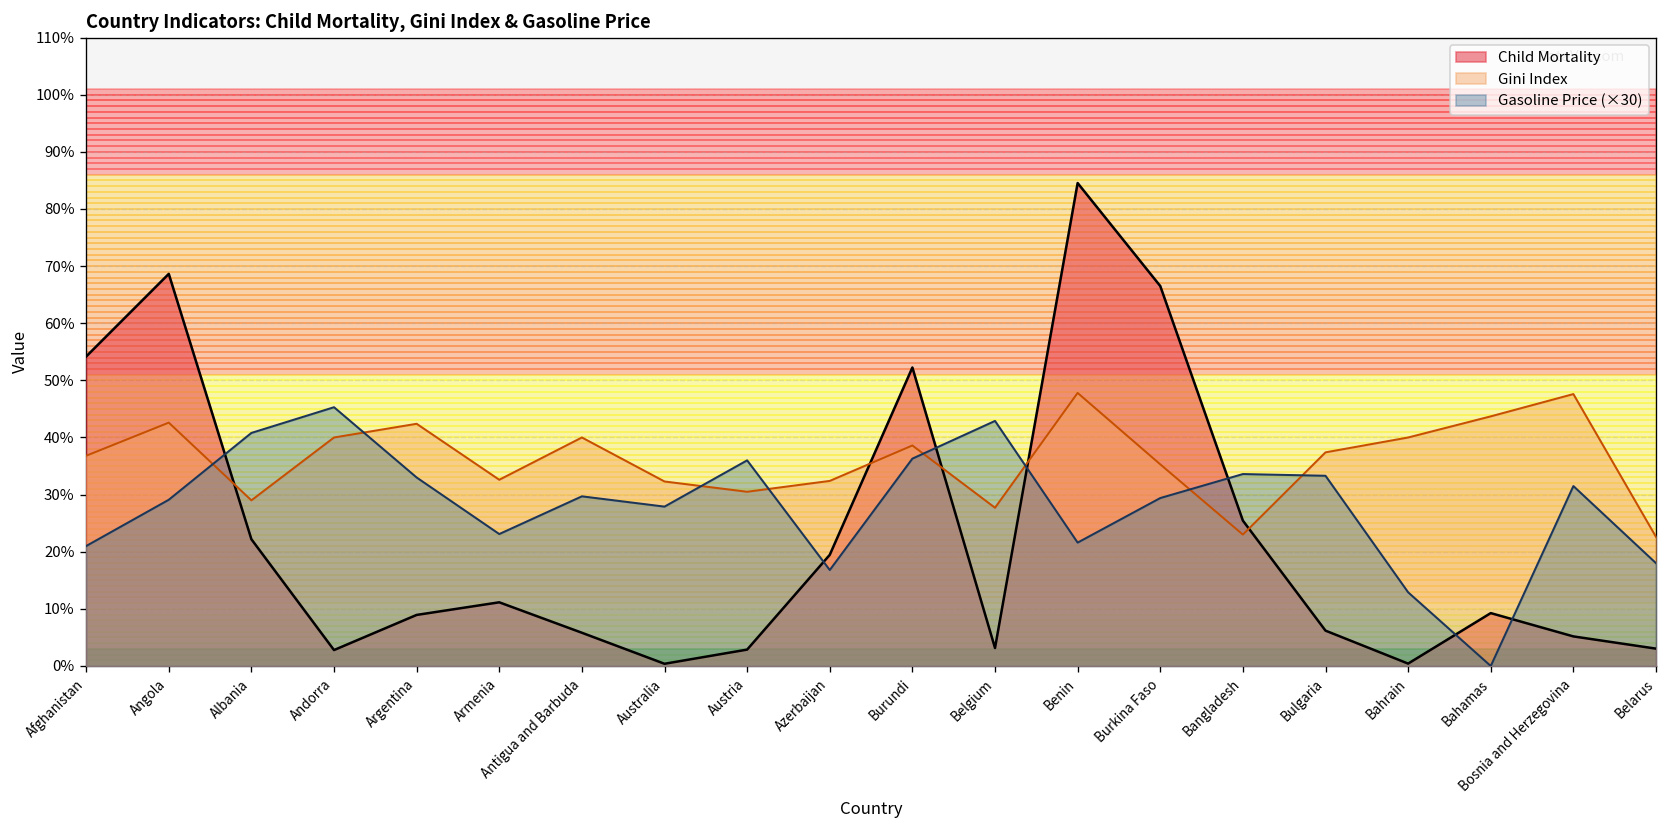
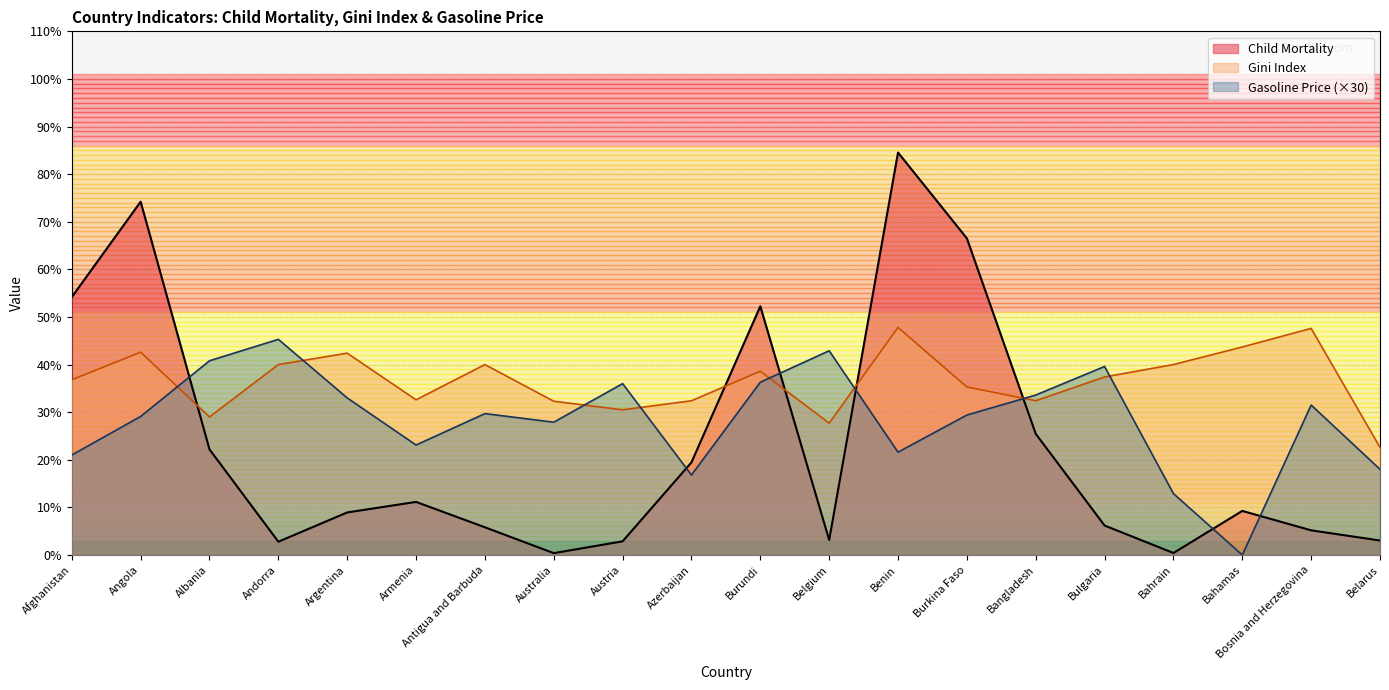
Child Mortality, Angola: 69% -> 74%
Gini Index, Bangladesh: 23% -> 32%
Gasoline Price (×30), Bulgaria: 33% -> 40%
